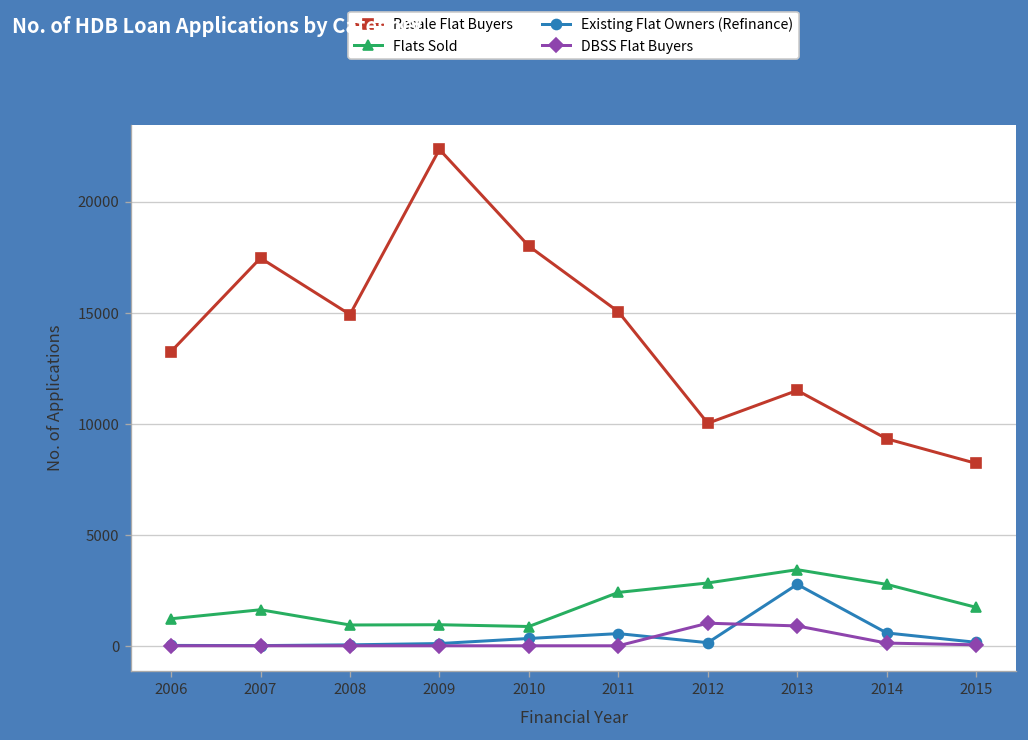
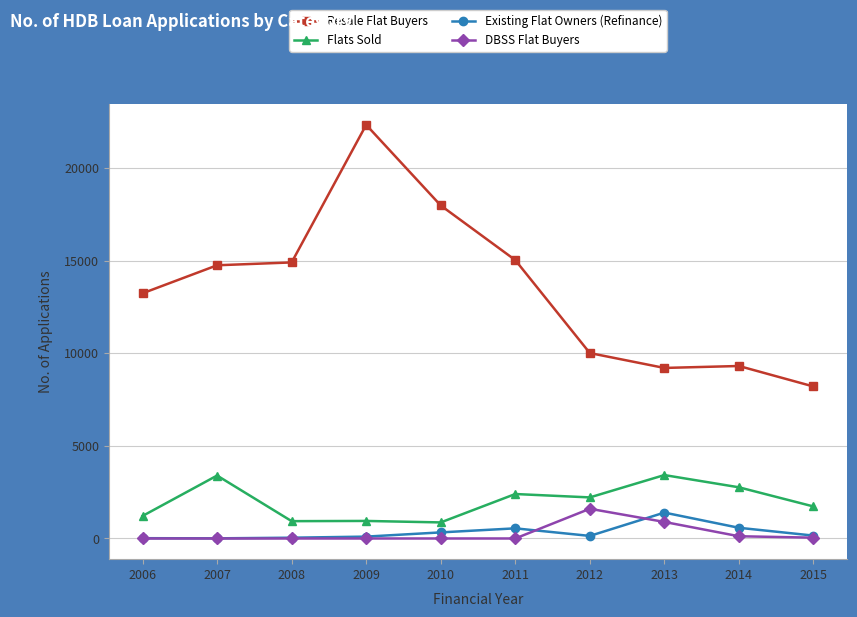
Resale Flat Buyers, 2007: 17500 -> 14800
Flats Sold, 2007: 1600 -> 3400
Flats Sold, 2012: 2800 -> 2200
DBSS Flat Buyers, 2012: 1000 -> 1600
Resale Flat Buyers, 2013: 11500 -> 9200
Existing Flat Owners (Refinance), 2013: 2800 -> 1400
